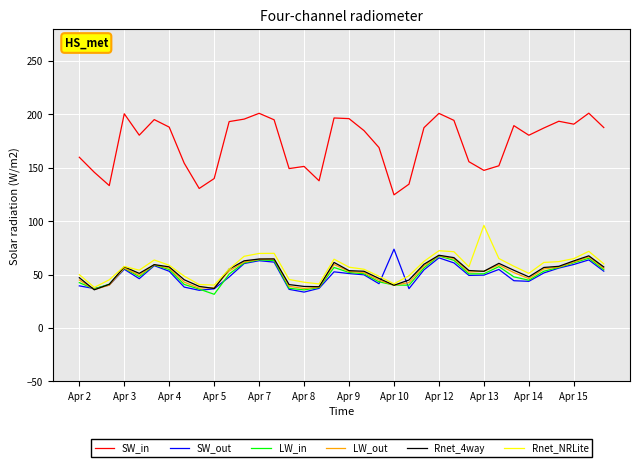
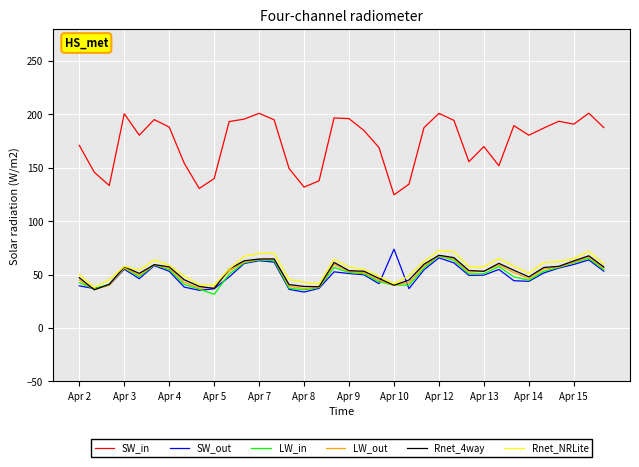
SW_in, Apr 2: 160 -> 171
SW_in, Apr 8: 151 -> 132
SW_in, Apr 13: 148 -> 170
Rnet_NRLite, Apr 13: 96 -> 57
